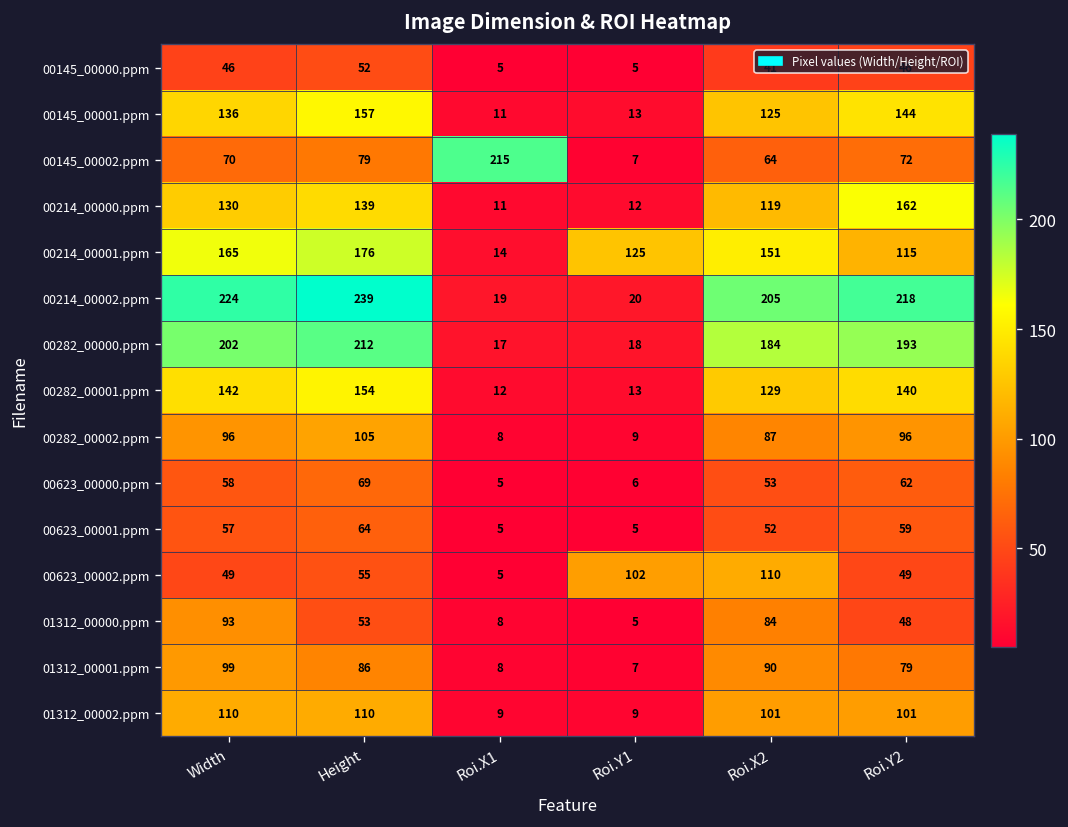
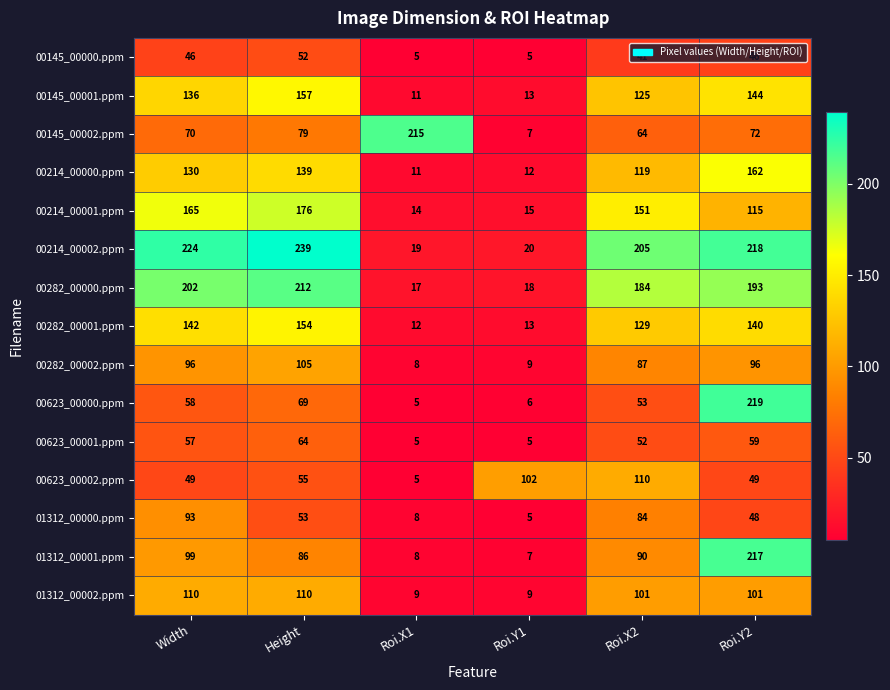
00214_00001.ppm, Roi.Y1: 125 -> 15
00623_00000.ppm, Roi.Y2: 62 -> 219
01312_00001.ppm, Roi.Y2: 79 -> 217
